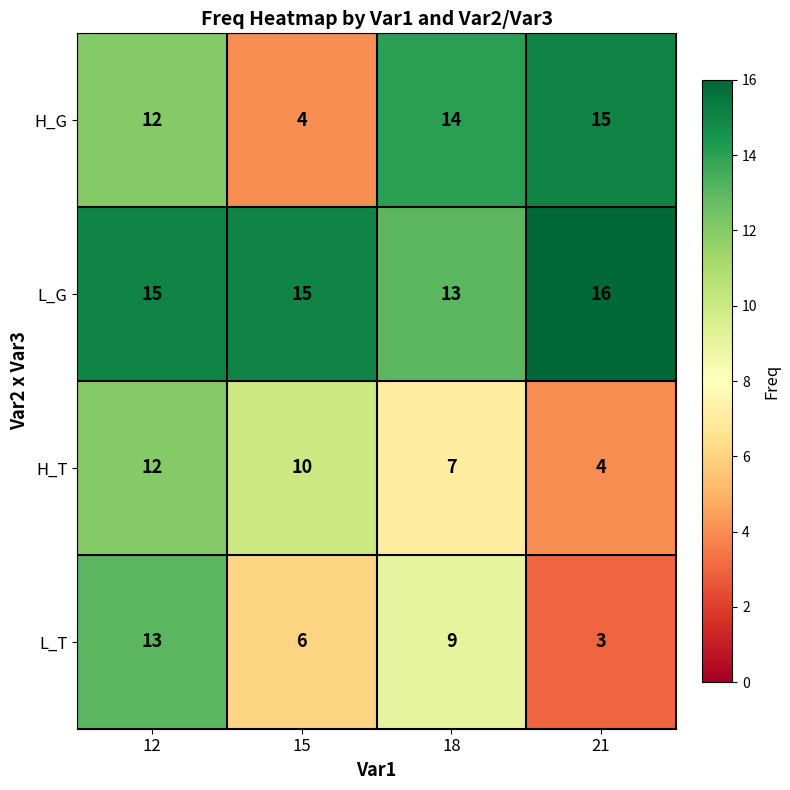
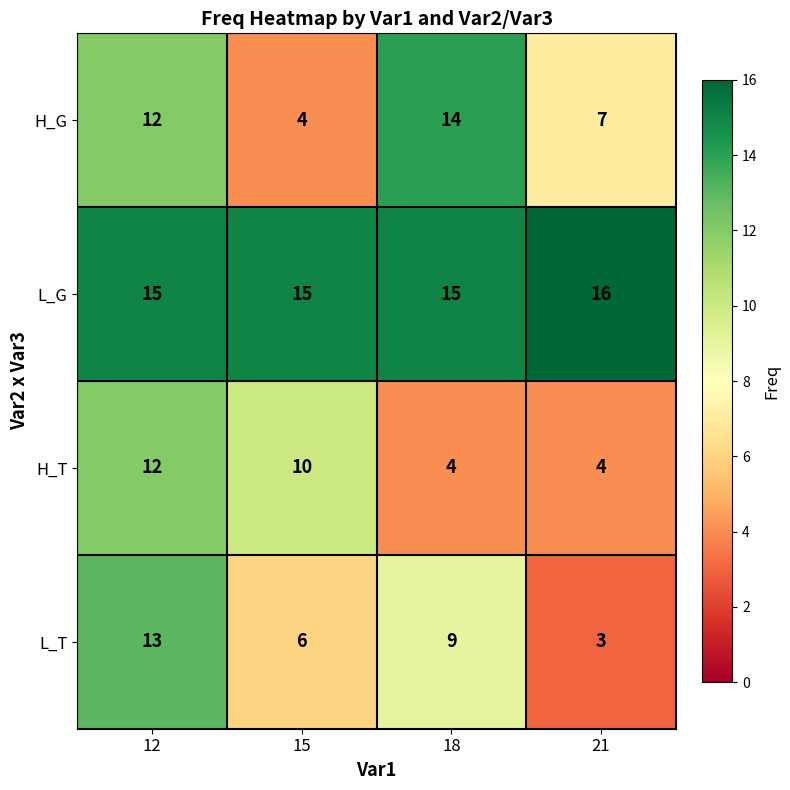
H_G, 21: 15 -> 7
L_G, 18: 13 -> 15
H_T, 18: 7 -> 4
